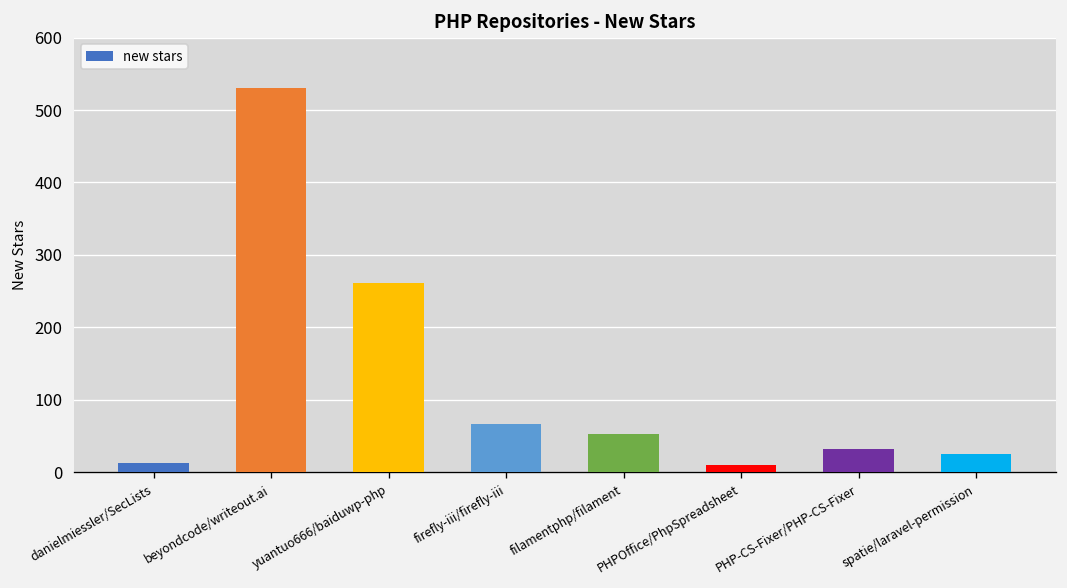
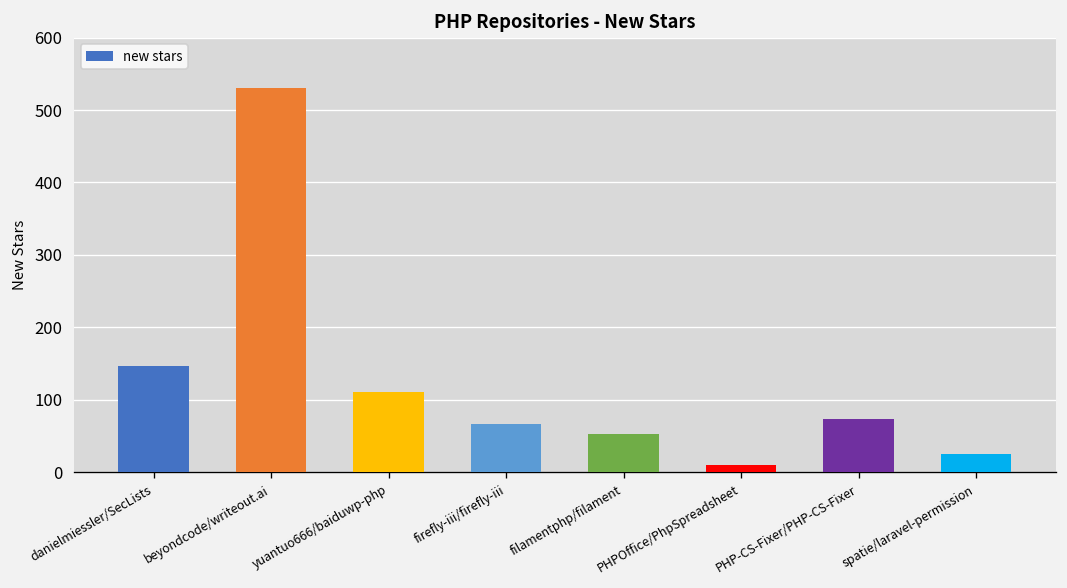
danielmiessler/SecLists: 10 -> 150
yuantuo666/baiduwp-php: 260 -> 110
PHP-CS-Fixer/PHP-CS-Fixer: 30 -> 70
